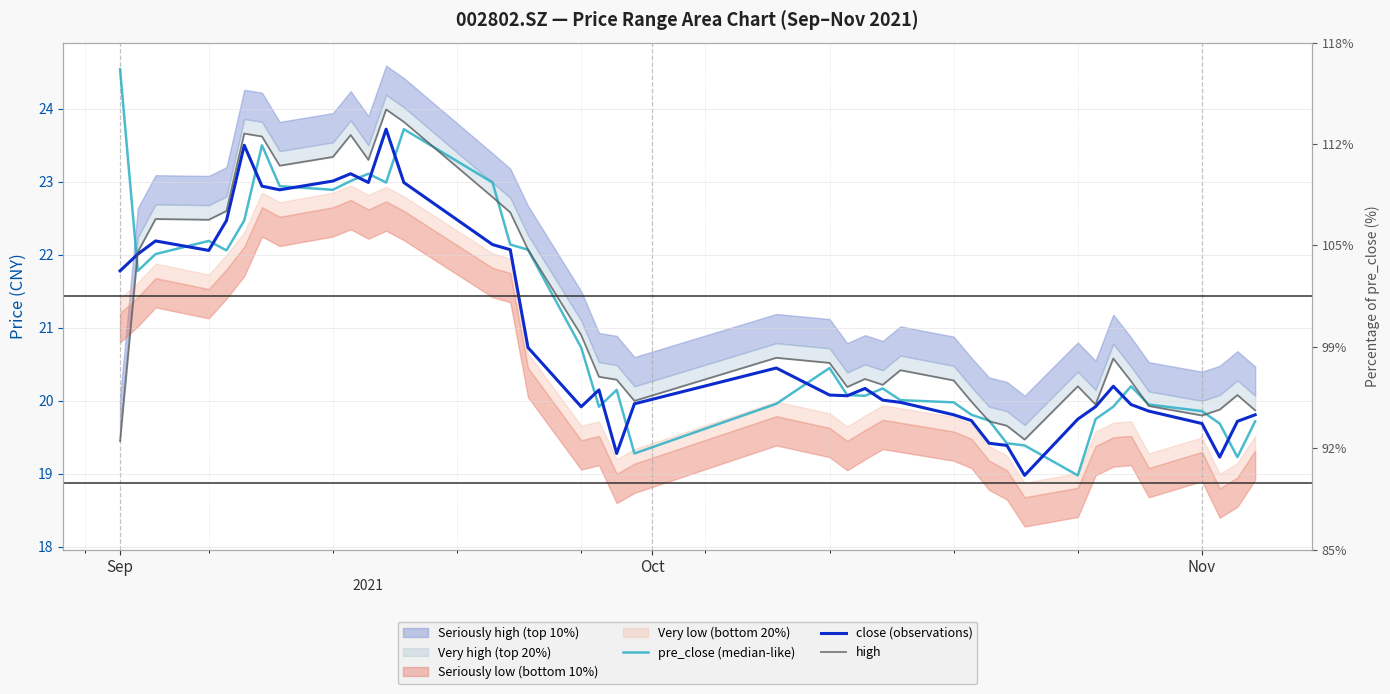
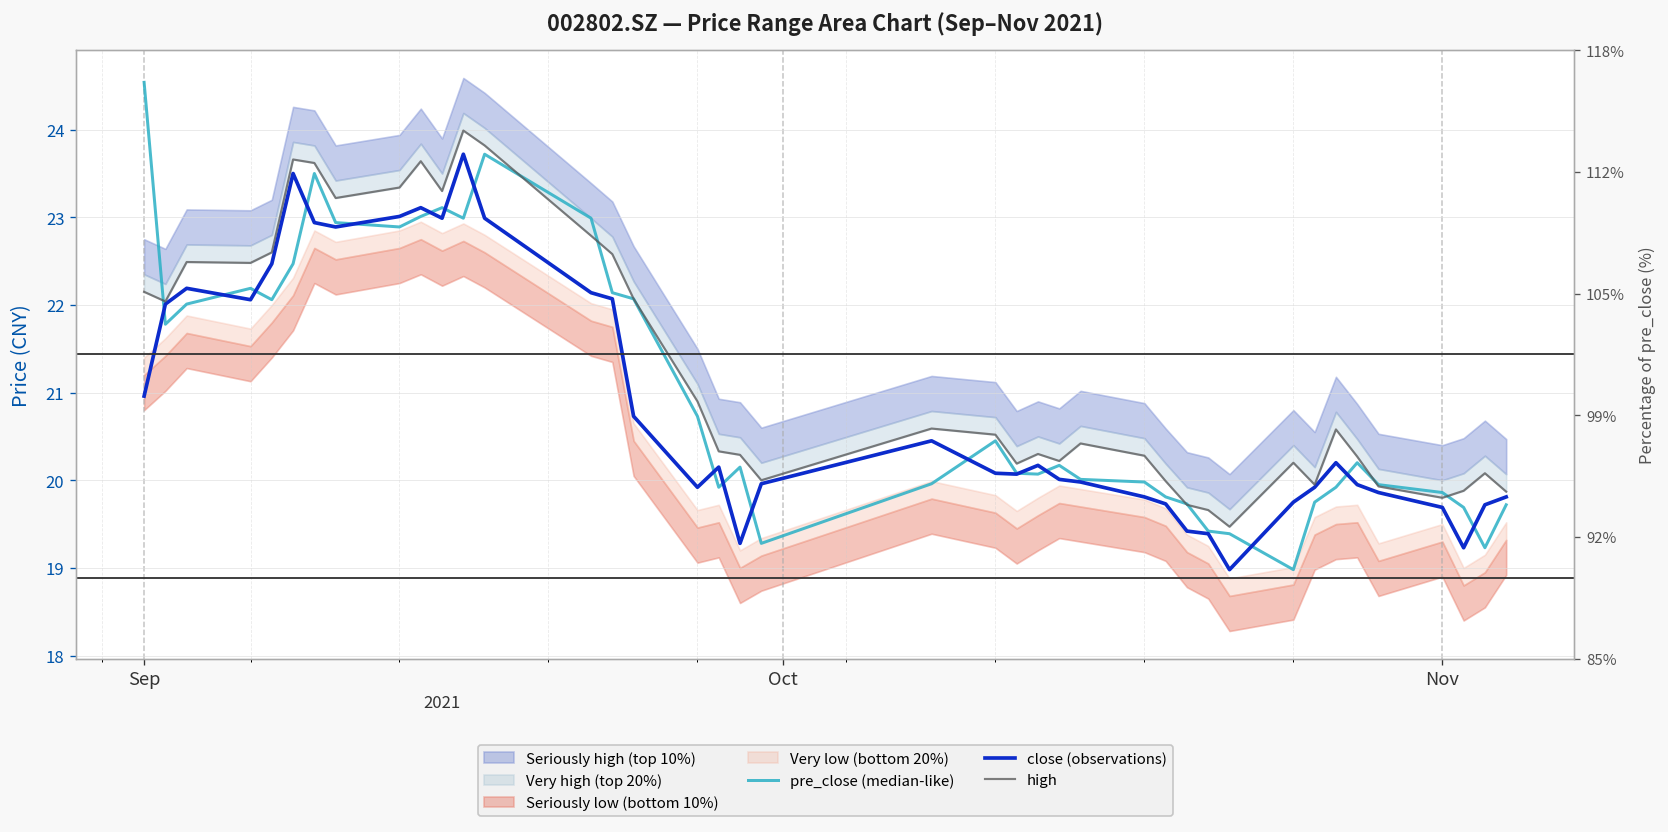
close (observations), Sep: 21.8 -> 21.0
high, Sep: 19.5 -> 22.2
